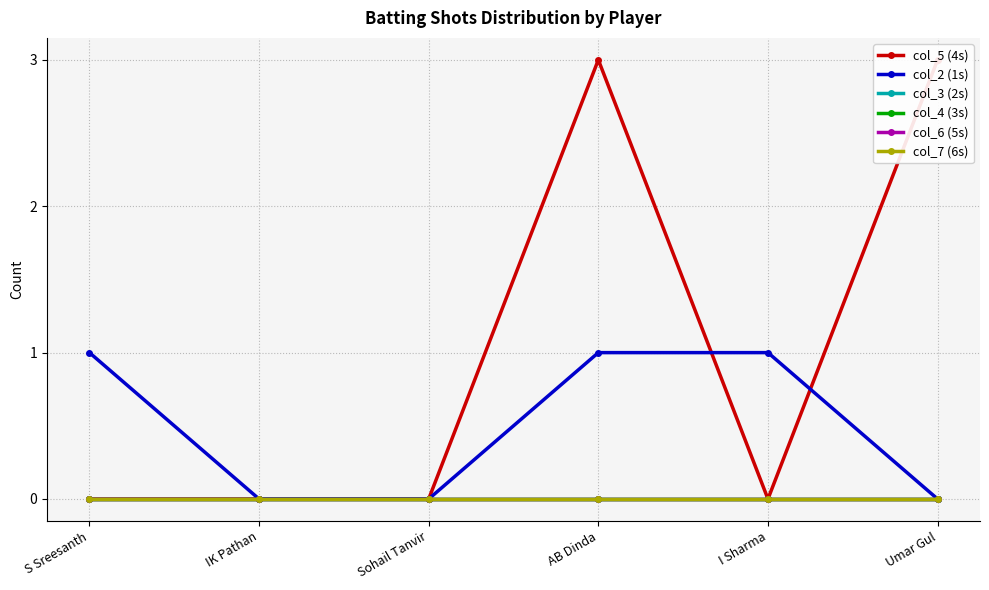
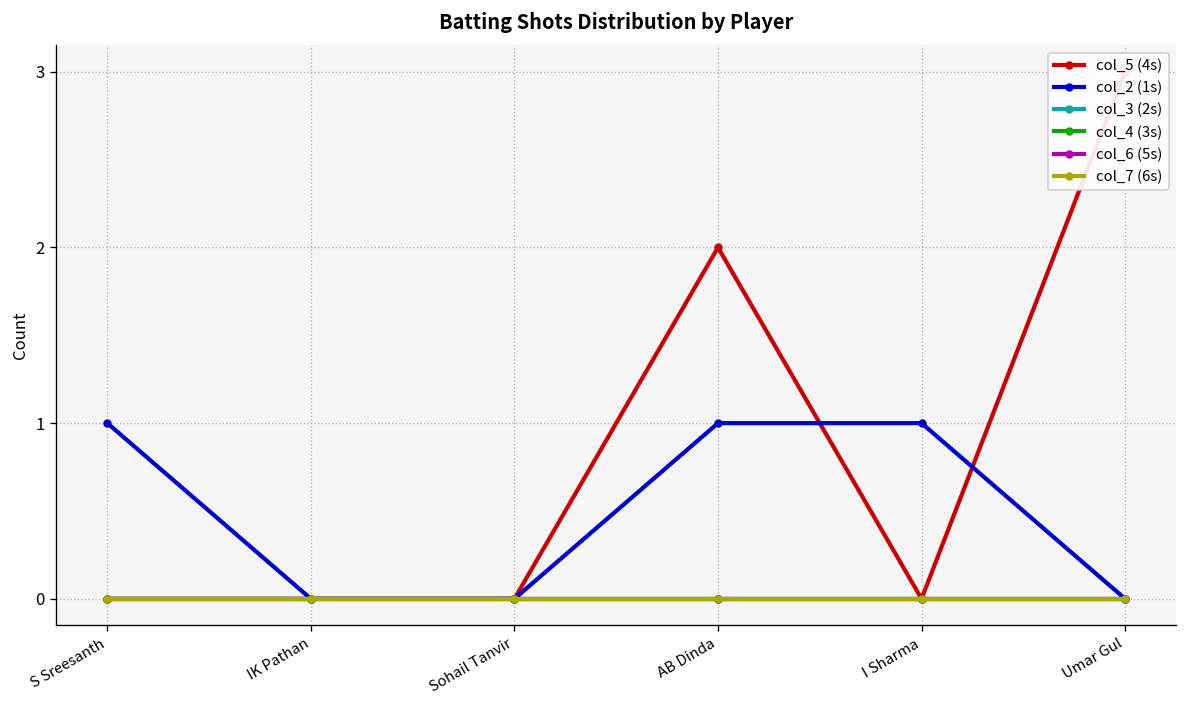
col_5 (4s), AB Dinda: 3 -> 2
